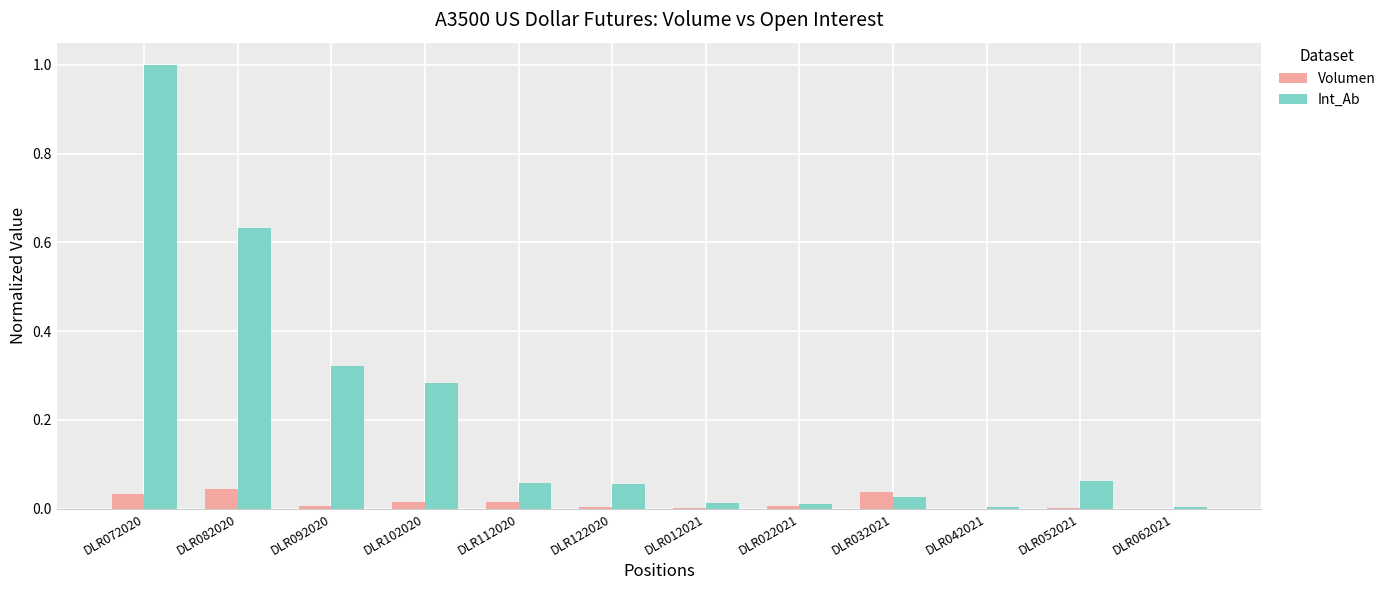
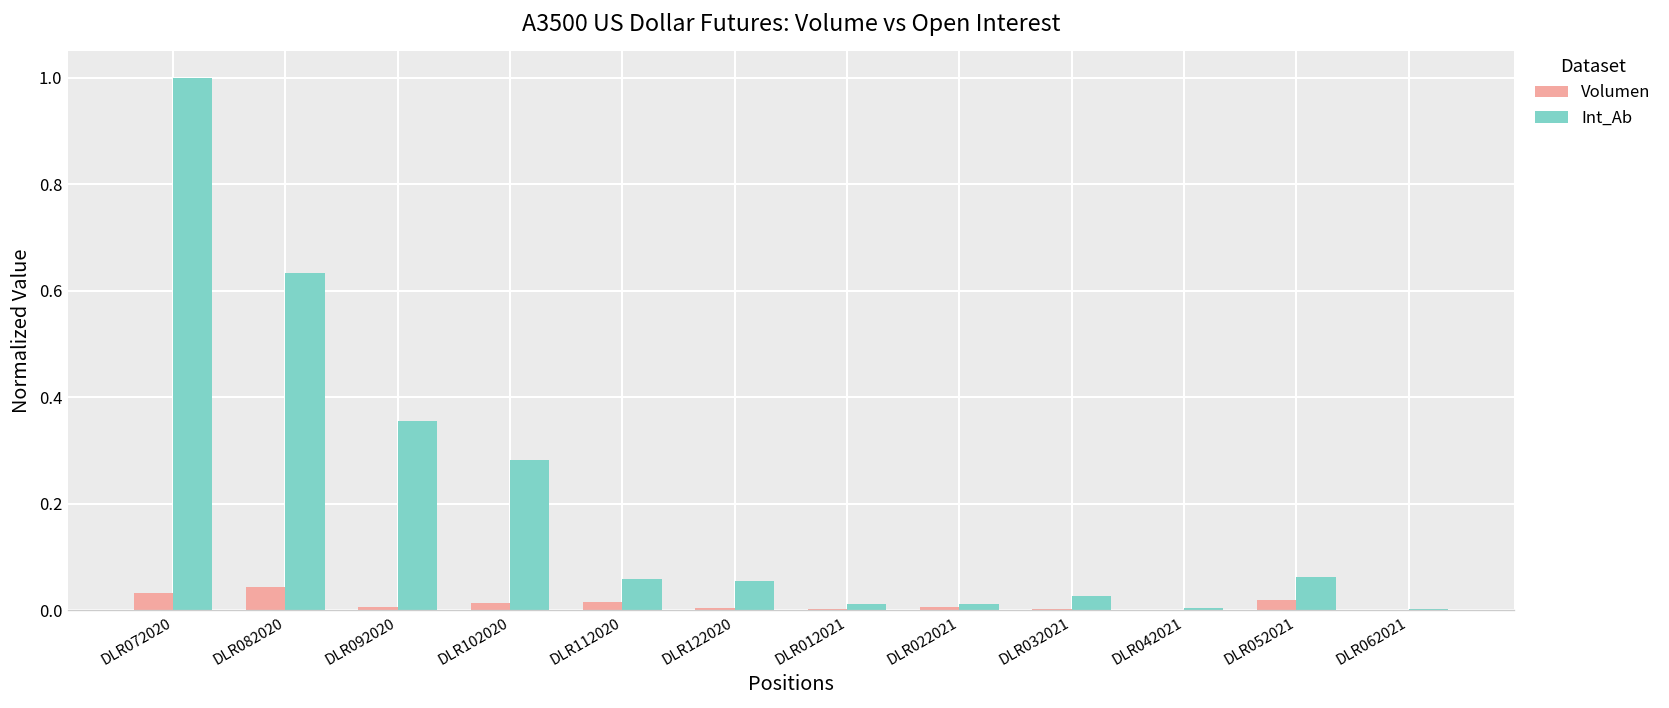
Int_Ab, DLR092020: 0.32 -> 0.36
Volumen, DLR032021: 0.04 -> 0.00
Volumen, DLR052021: 0.00 -> 0.02
